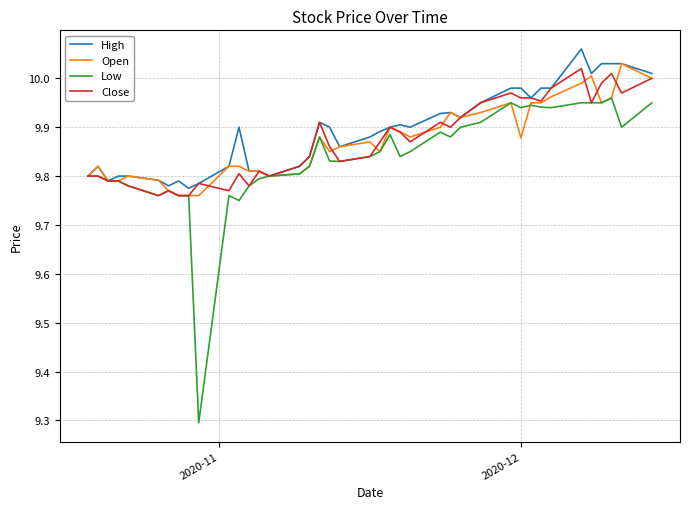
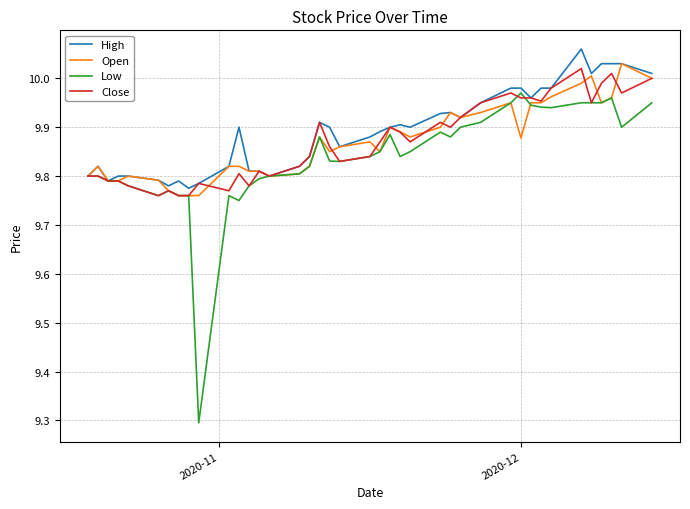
Low, 2020-12: 9.94 -> 9.97
